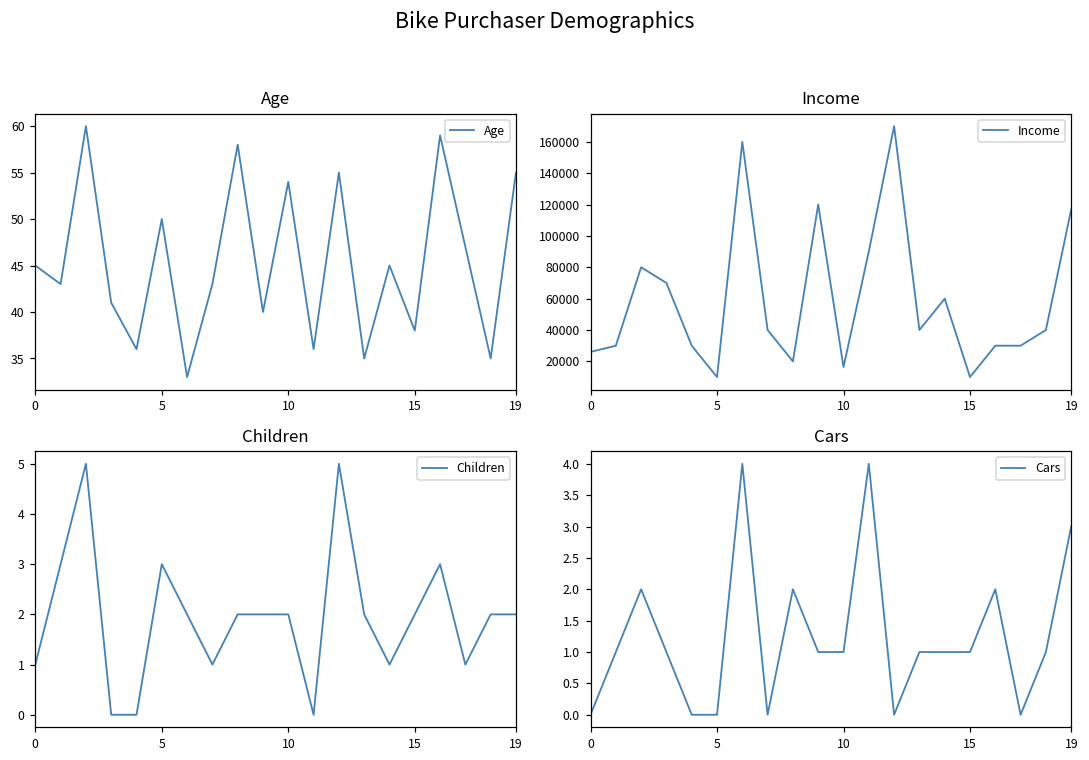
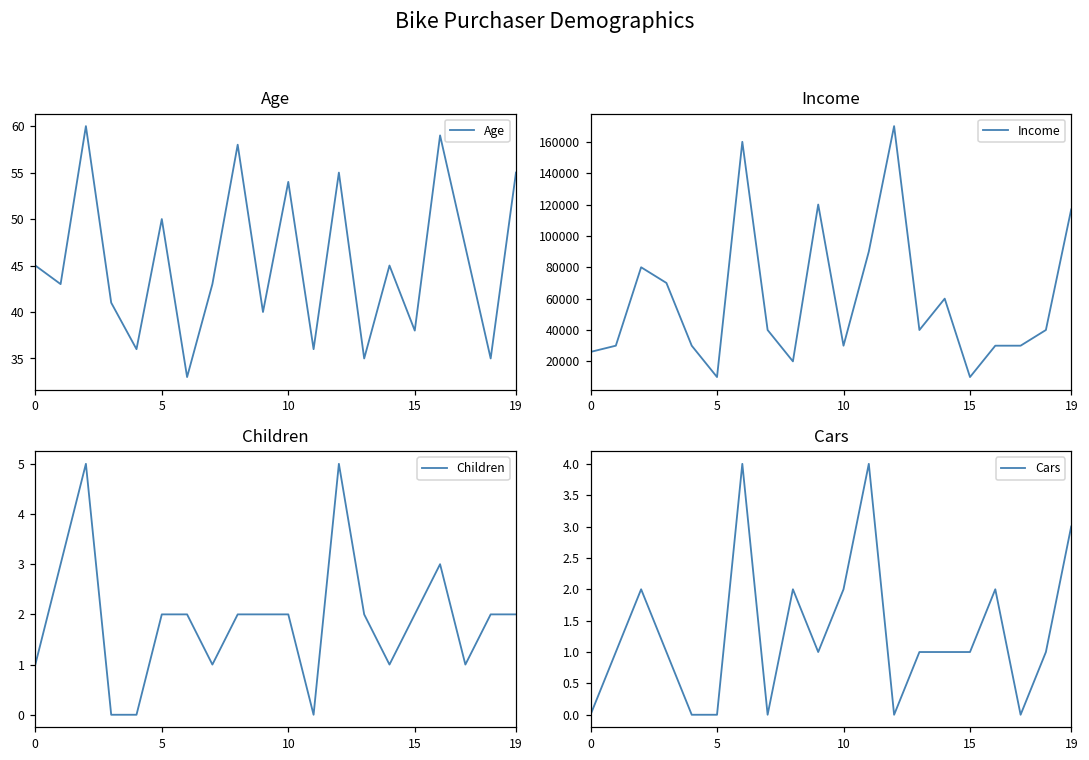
Income, 10: 16000 -> 30000
Children, 5: 3 -> 2
Cars, 10: 1 -> 2
